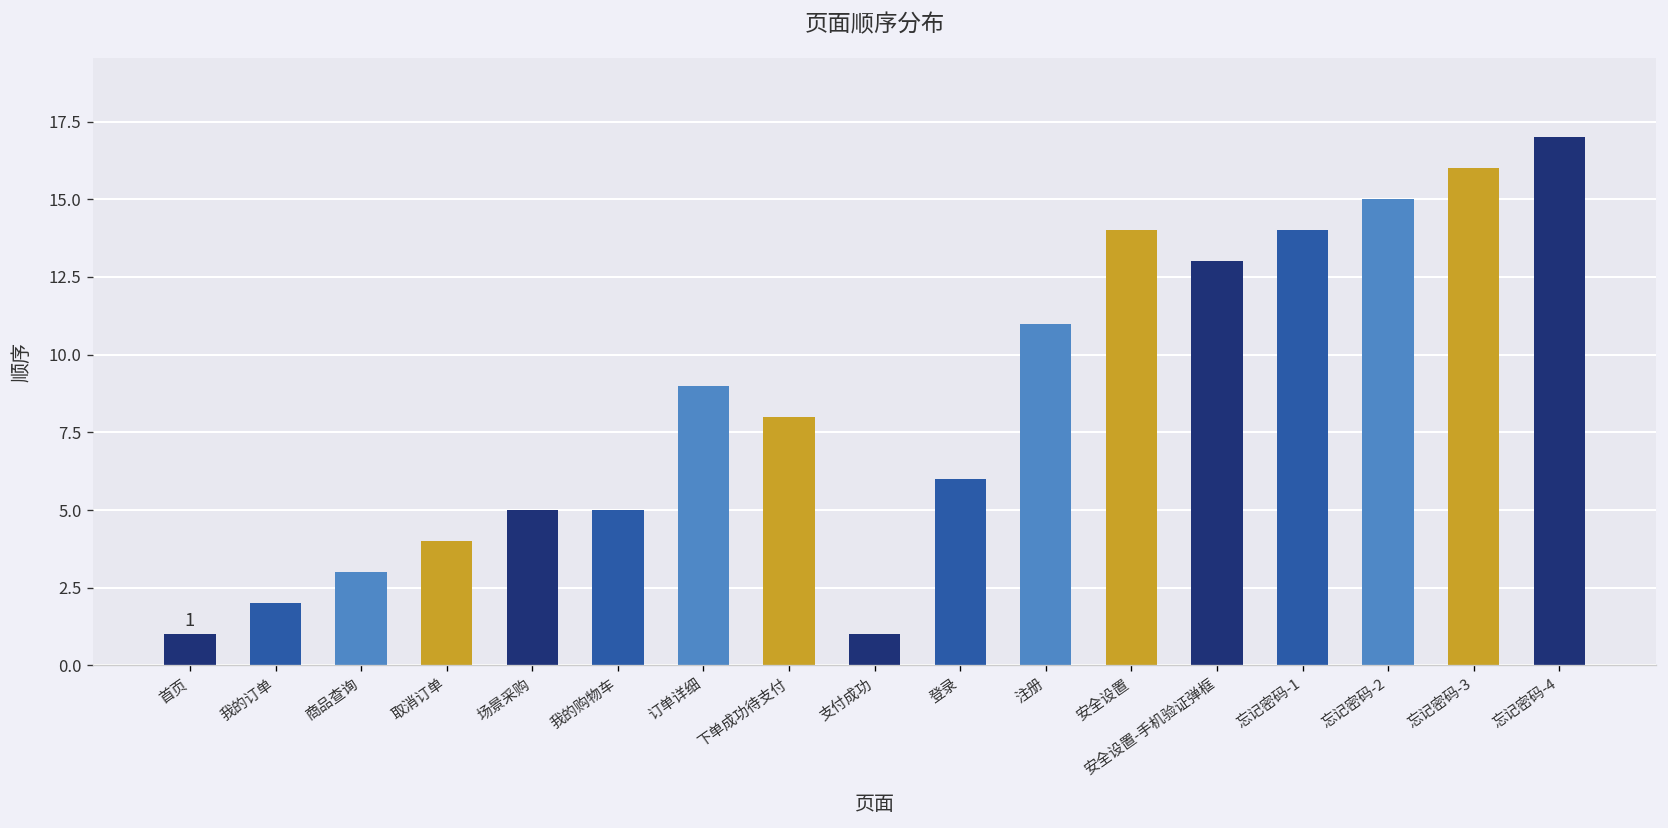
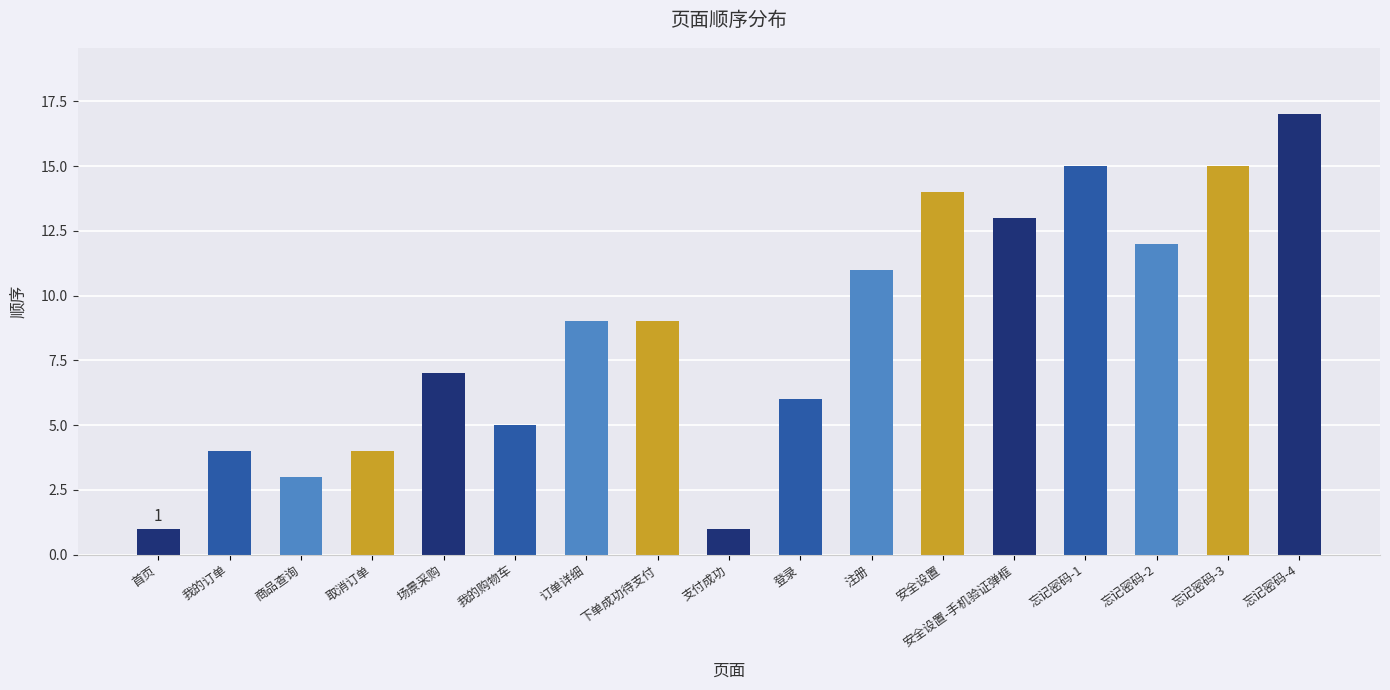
我的订单: 2 -> 4
场景采购: 5 -> 7
下单成功待支付: 8 -> 9
忘记密码-1: 14 -> 15
忘记密码-2: 15 -> 12
忘记密码-3: 16 -> 15
